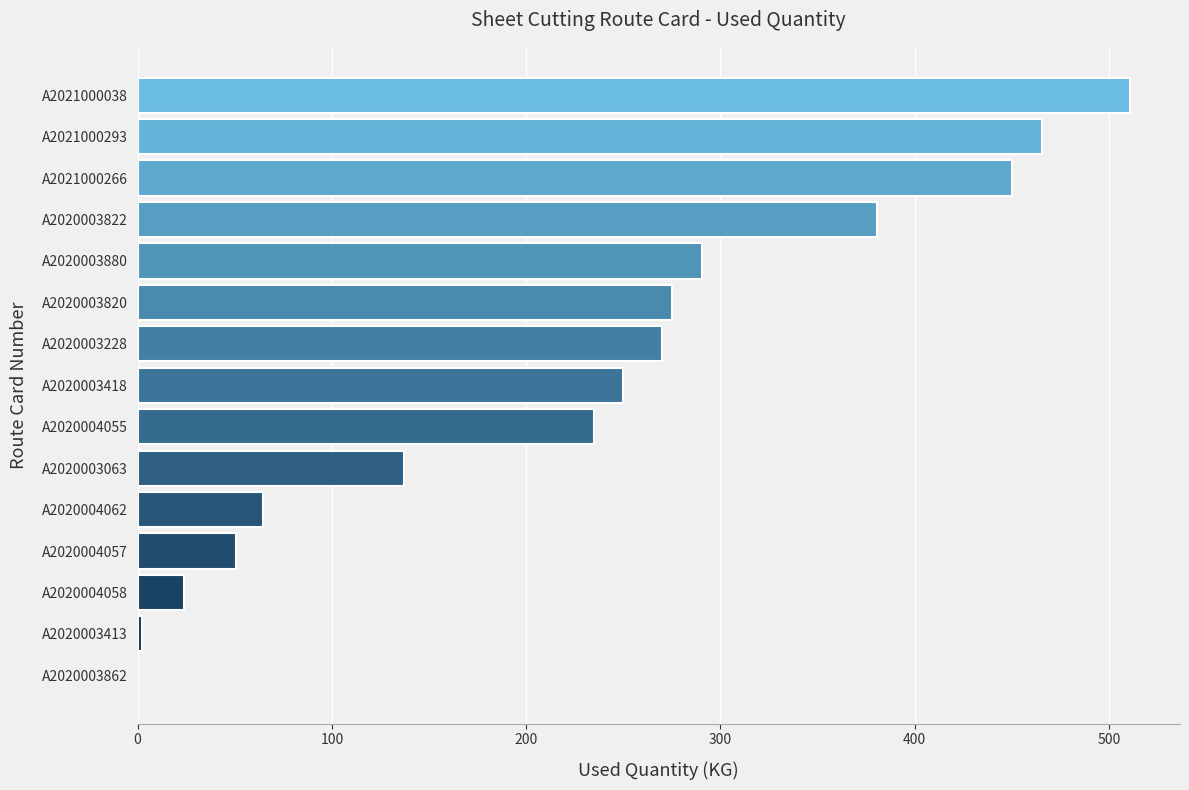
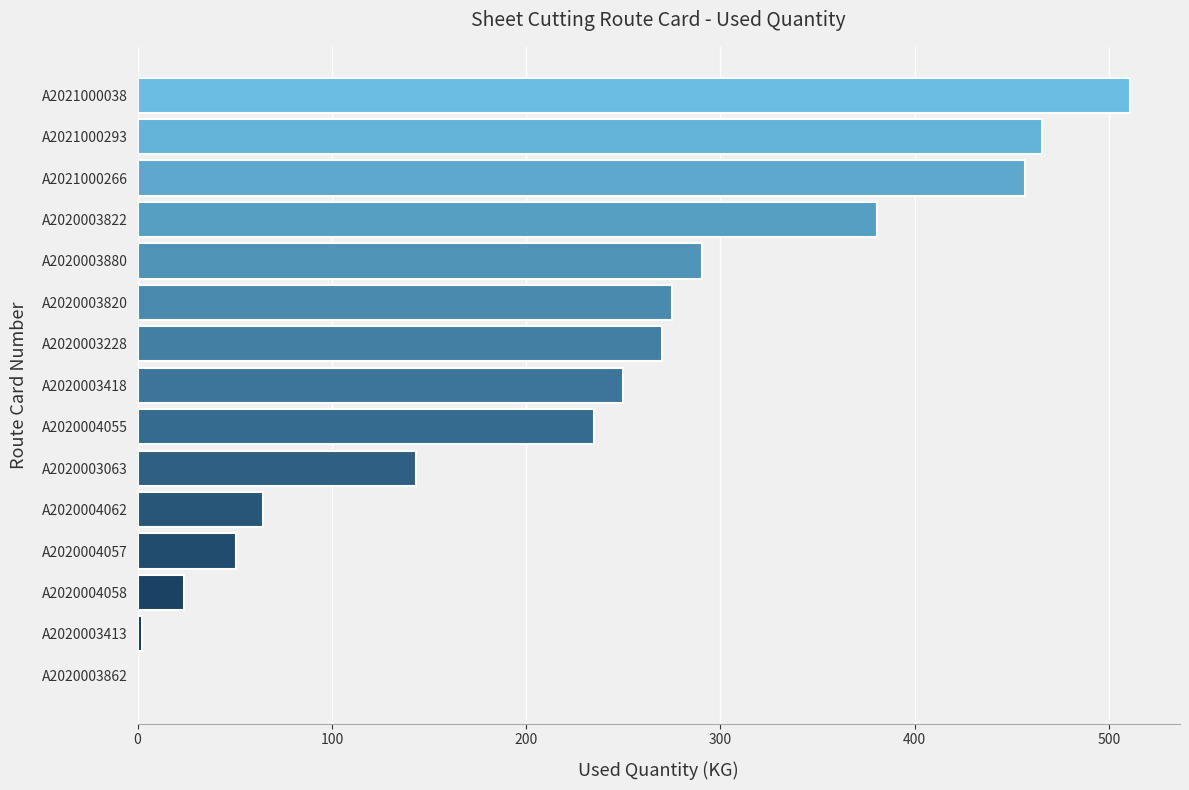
A2021000266: 450 -> 457
A2020003063: 137 -> 143
